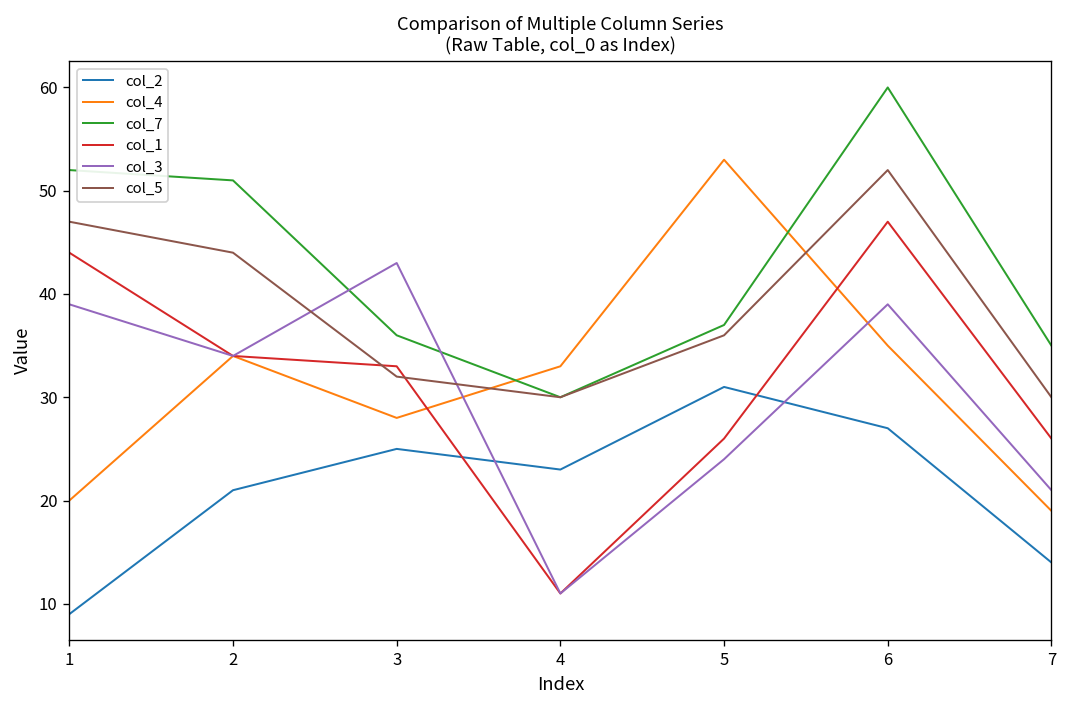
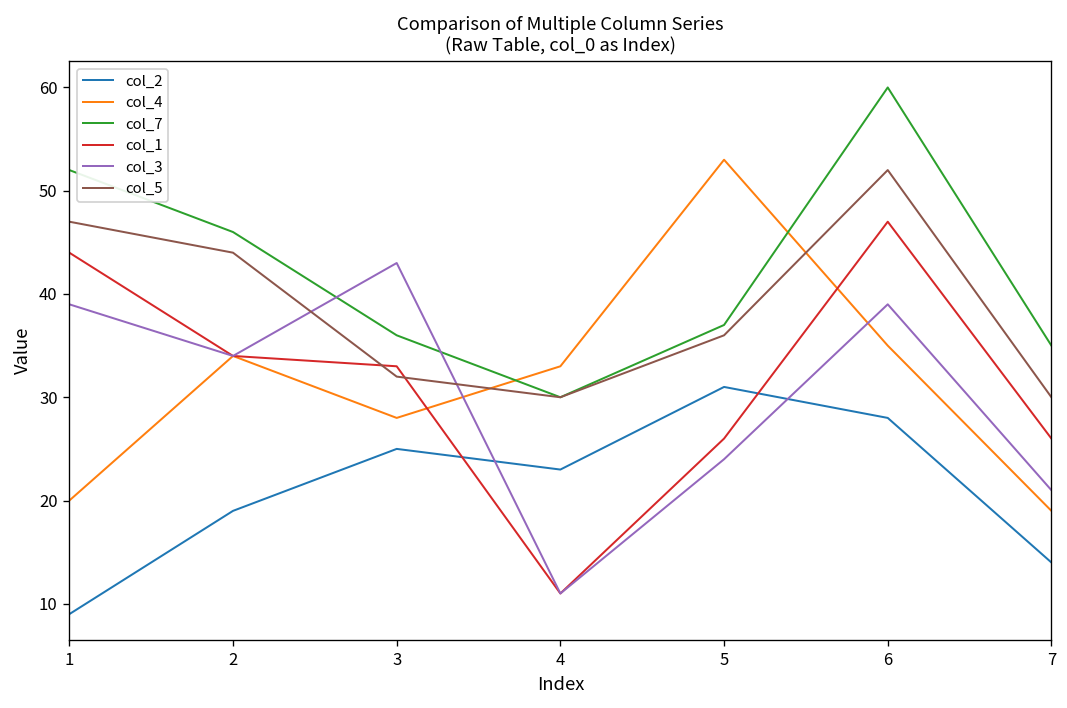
col_2, 2: 21 -> 19
col_7, 2: 51 -> 46
col_2, 6: 27 -> 28
